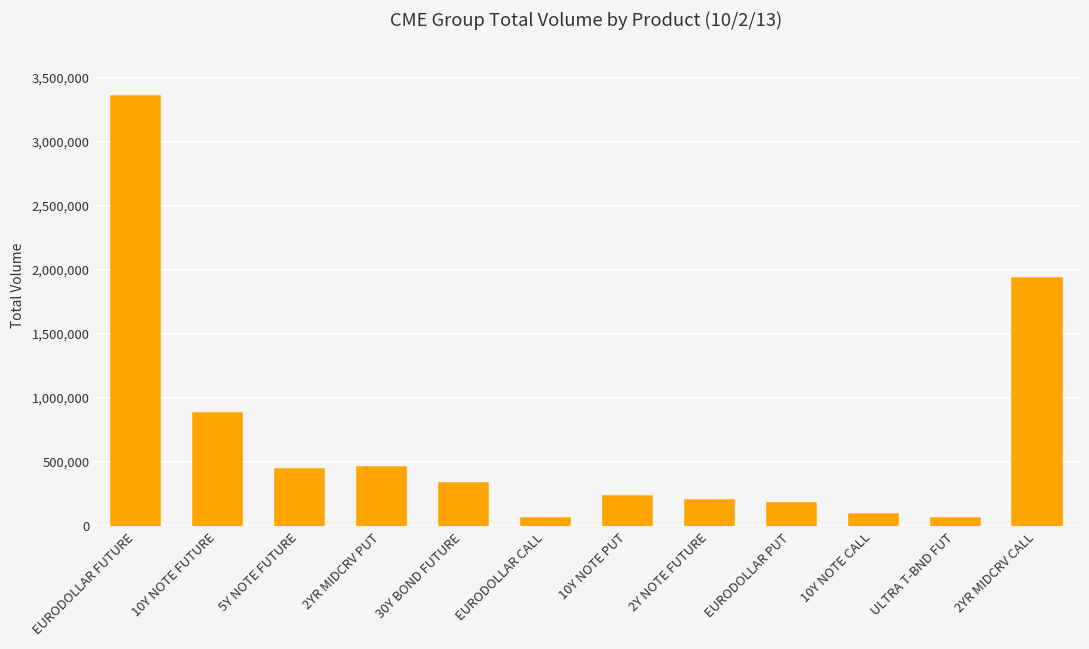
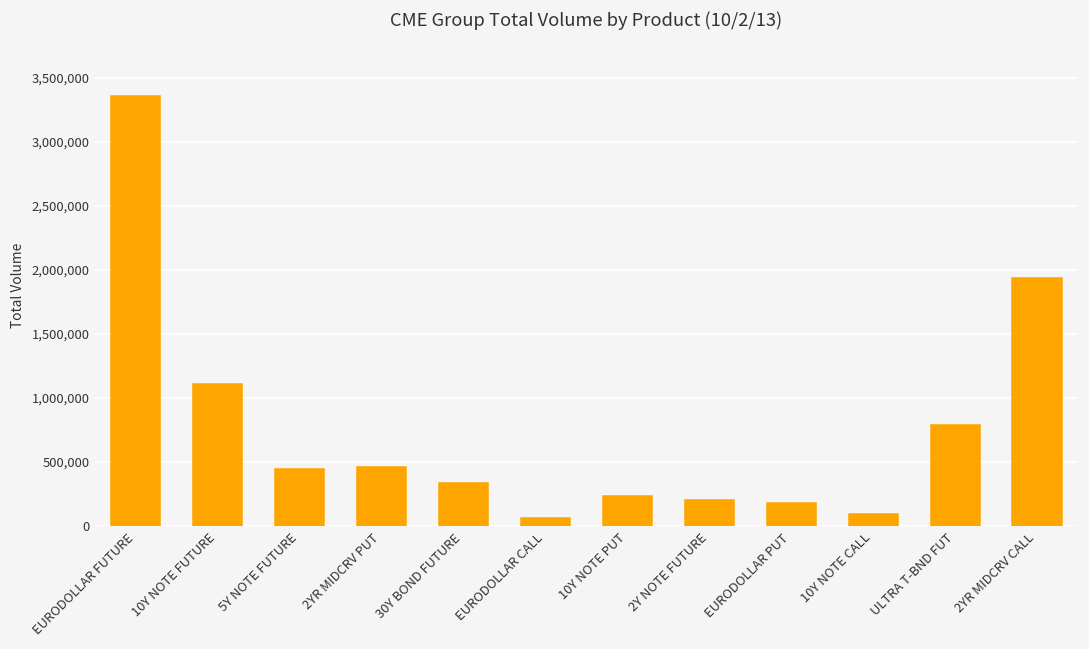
10Y NOTE FUTURE: 880,000 -> 1,110,000
ULTRA T-BND FUT: 70,000 -> 790,000
